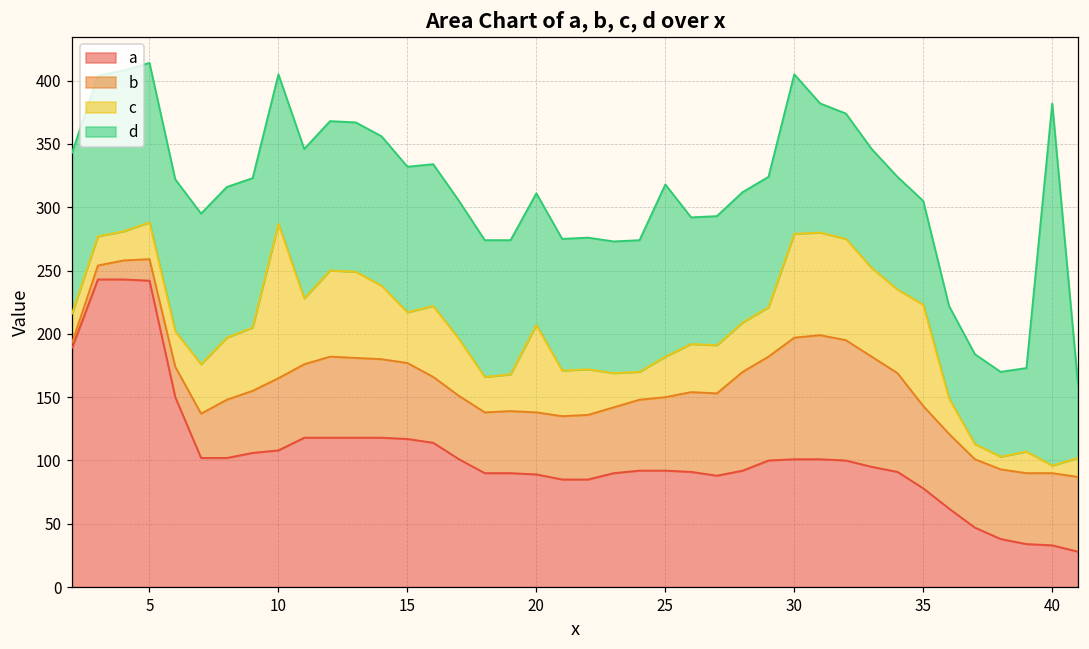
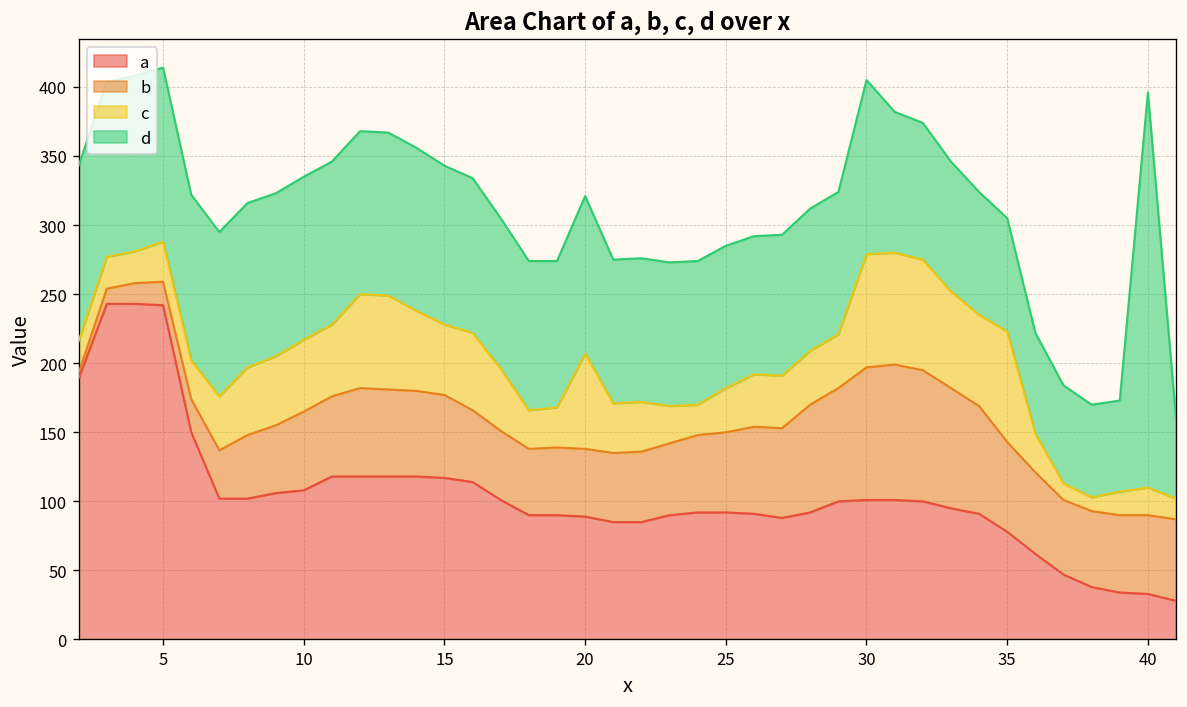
c, 10: 122 -> 52
c, 15: 40 -> 51
d, 20: 104 -> 114
d, 25: 136 -> 103
c, 40: 6 -> 20
